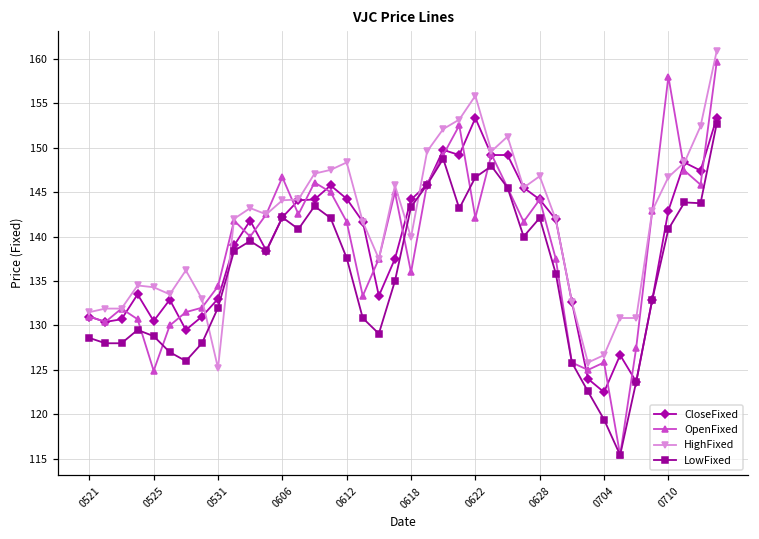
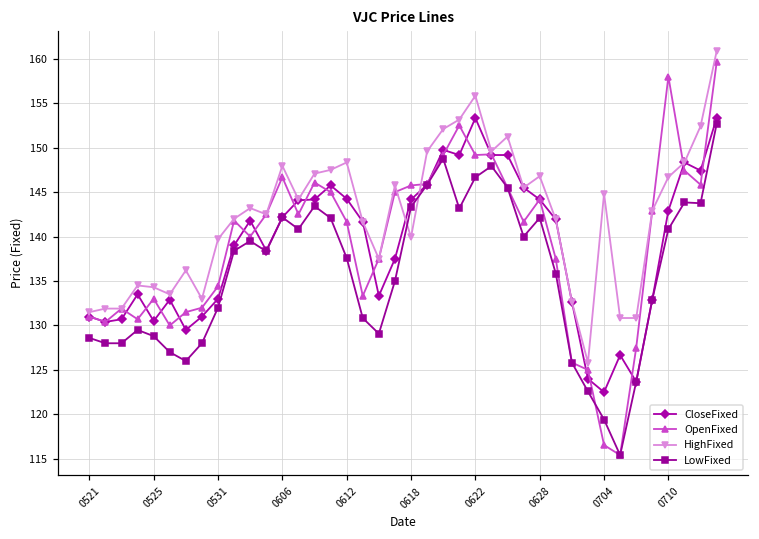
OpenFixed, 0525: 125 -> 133
HighFixed, 0531: 125 -> 140
HighFixed, 0606: 144 -> 148
OpenFixed, 0618: 136 -> 146
OpenFixed, 0622: 142 -> 149
OpenFixed, 0704: 126 -> 117
HighFixed, 0704: 127 -> 145
